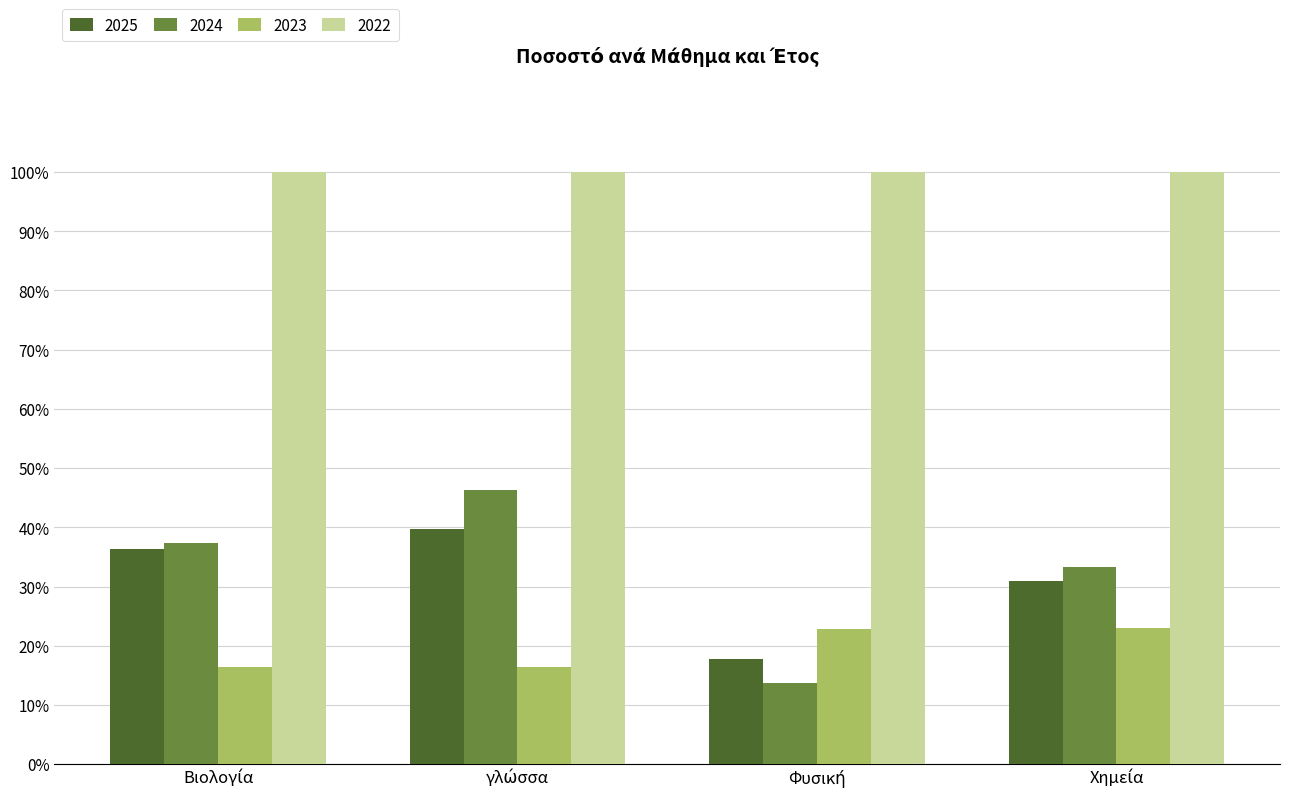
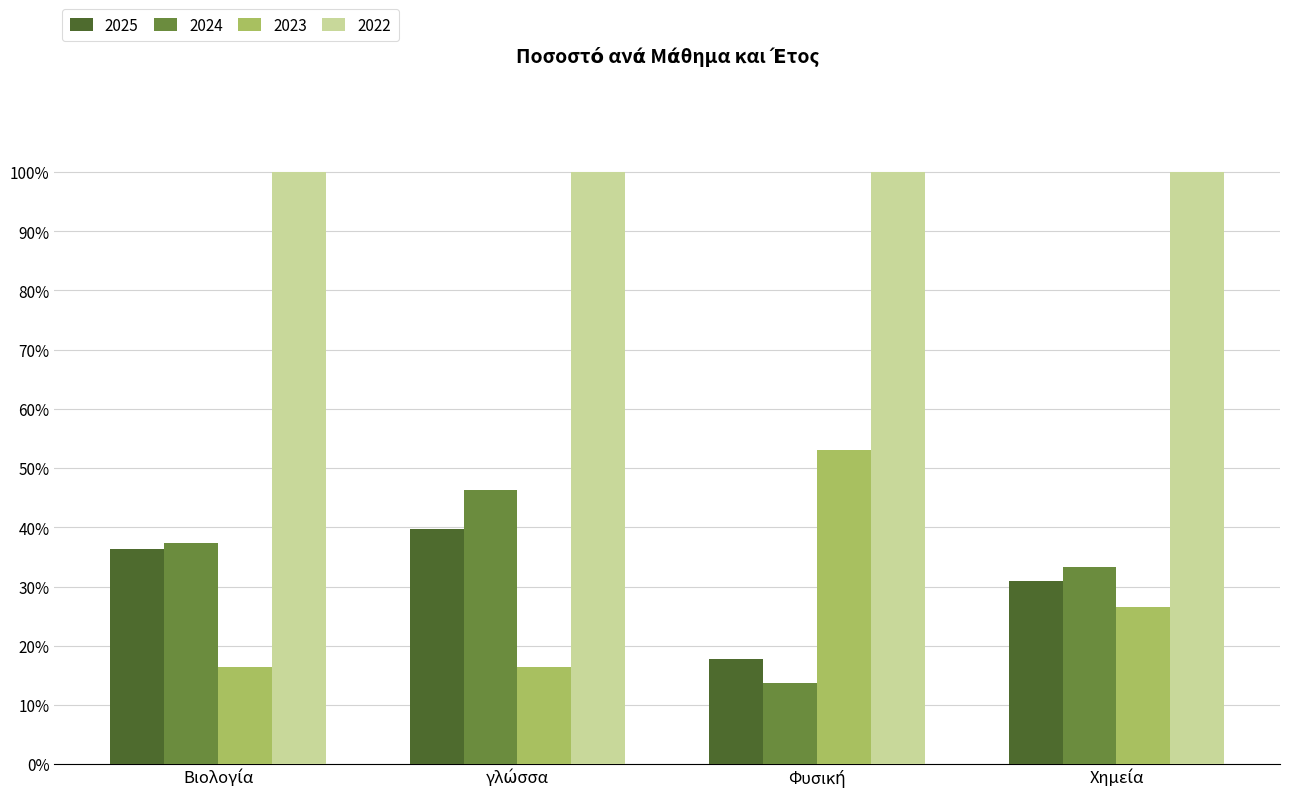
2023, Φυσική: 23% -> 53%
2023, Χημεία: 23% -> 27%
